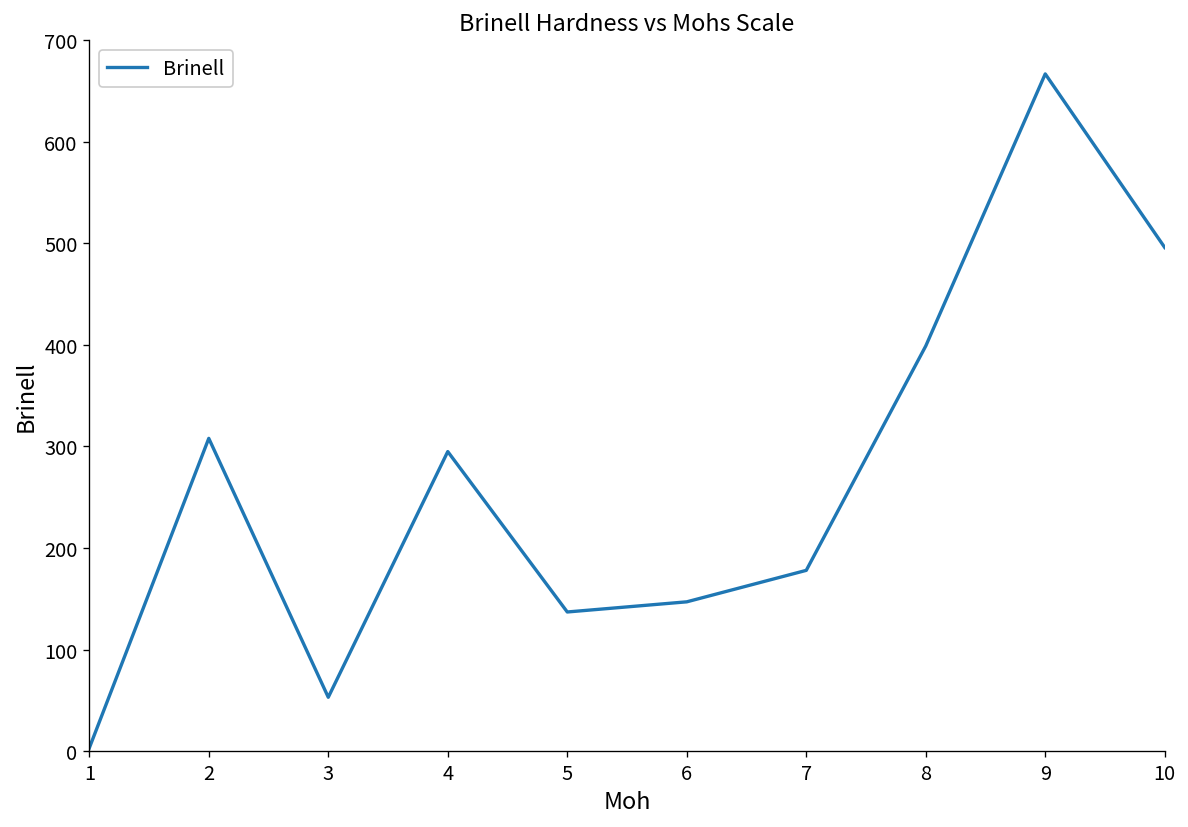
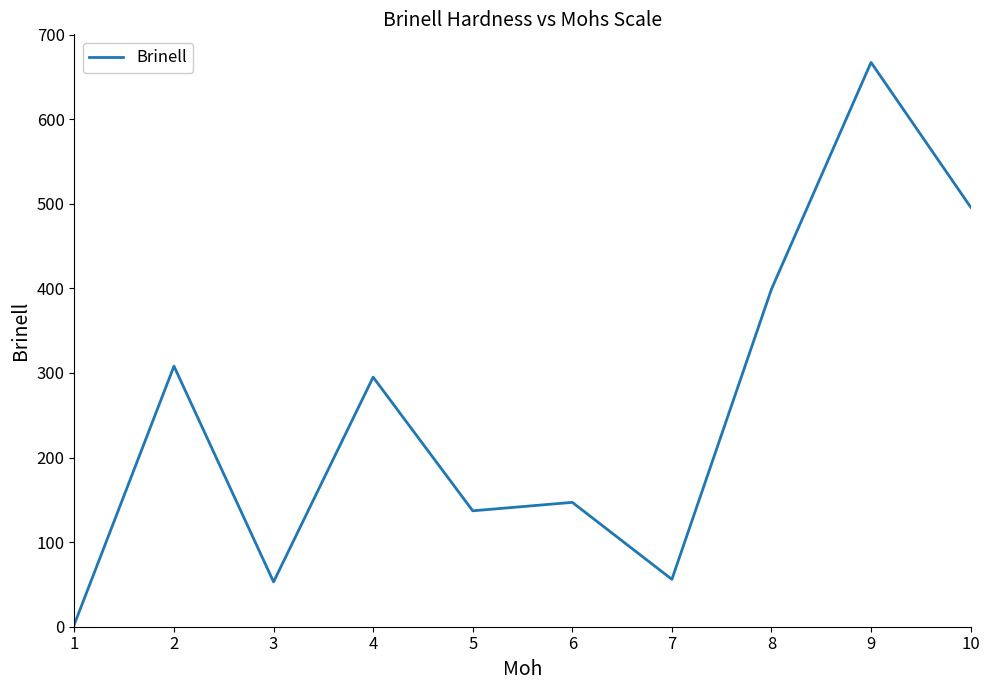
7: 180 -> 60
